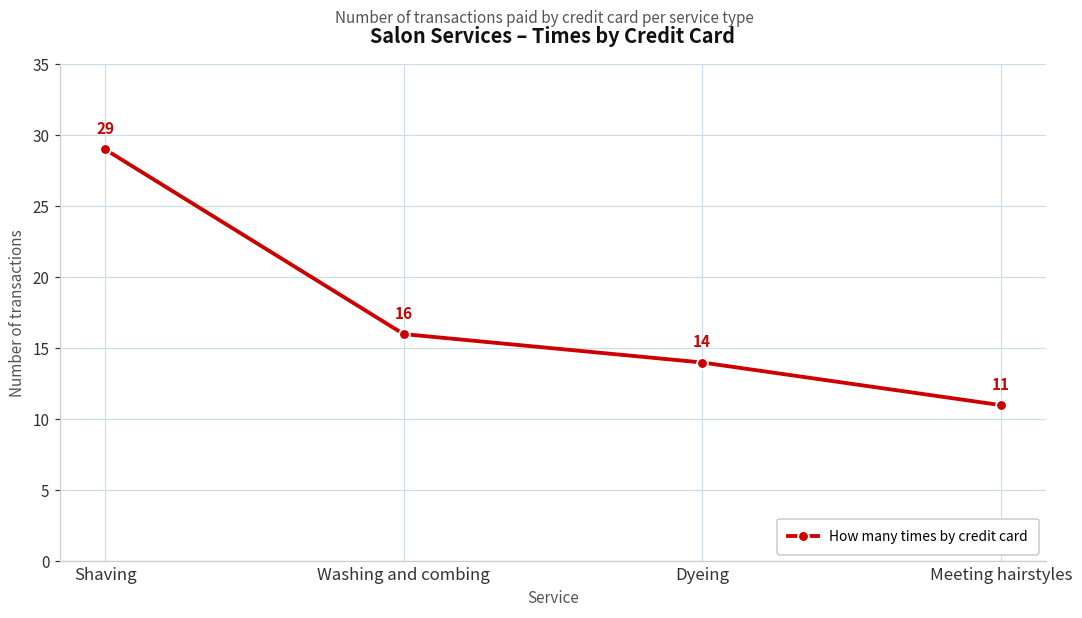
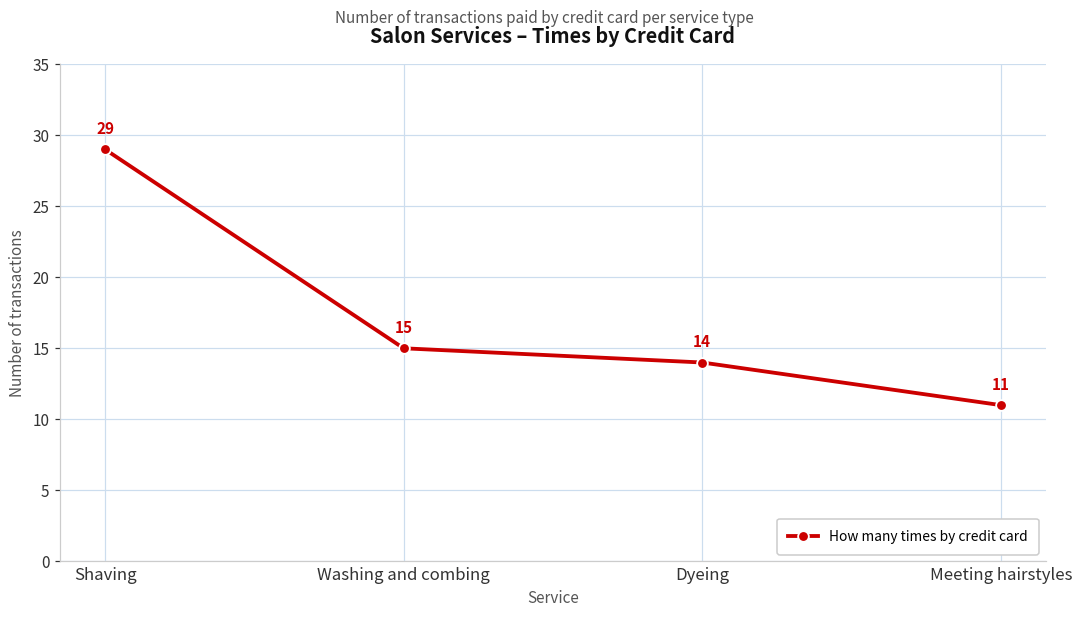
Washing and combing: 16 -> 15
